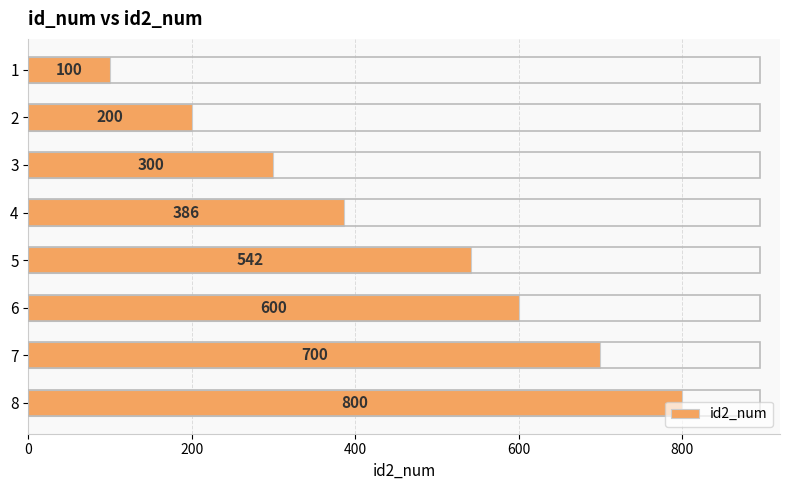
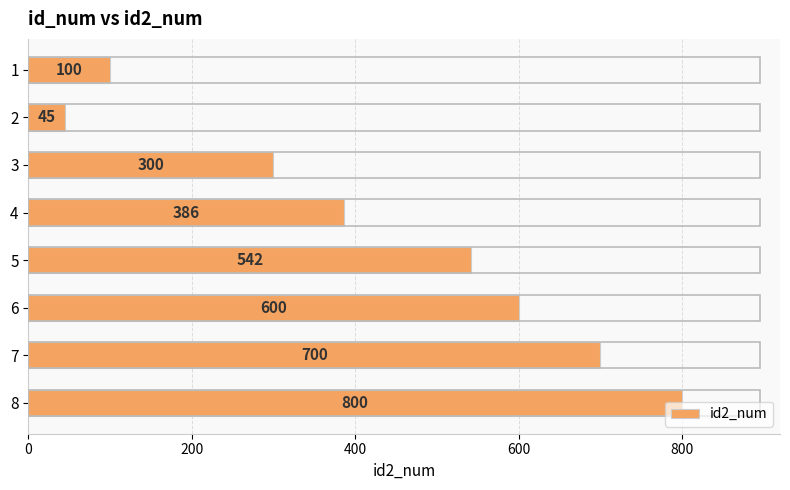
2: 200 -> 45
